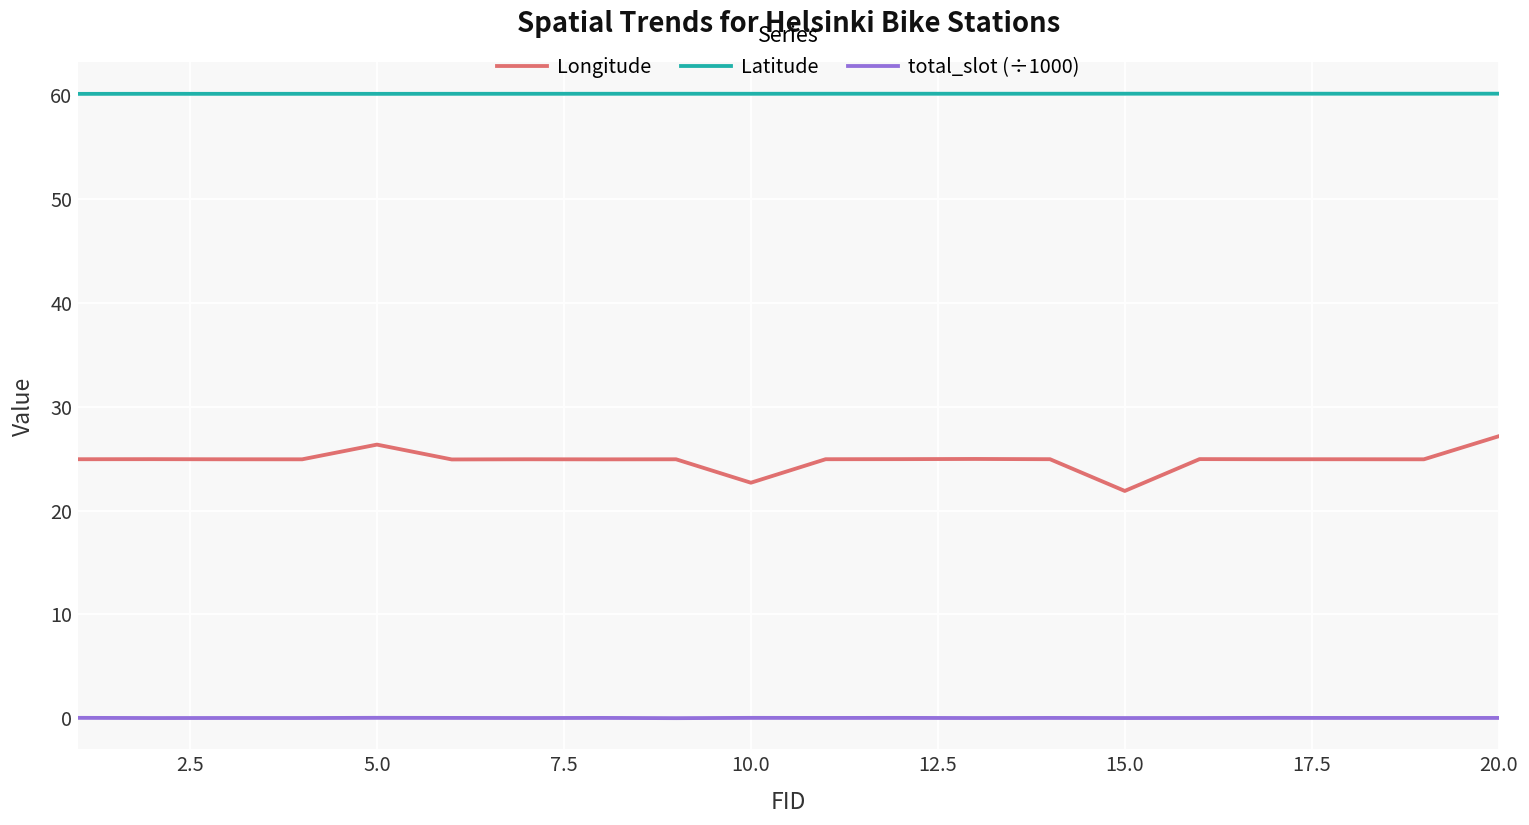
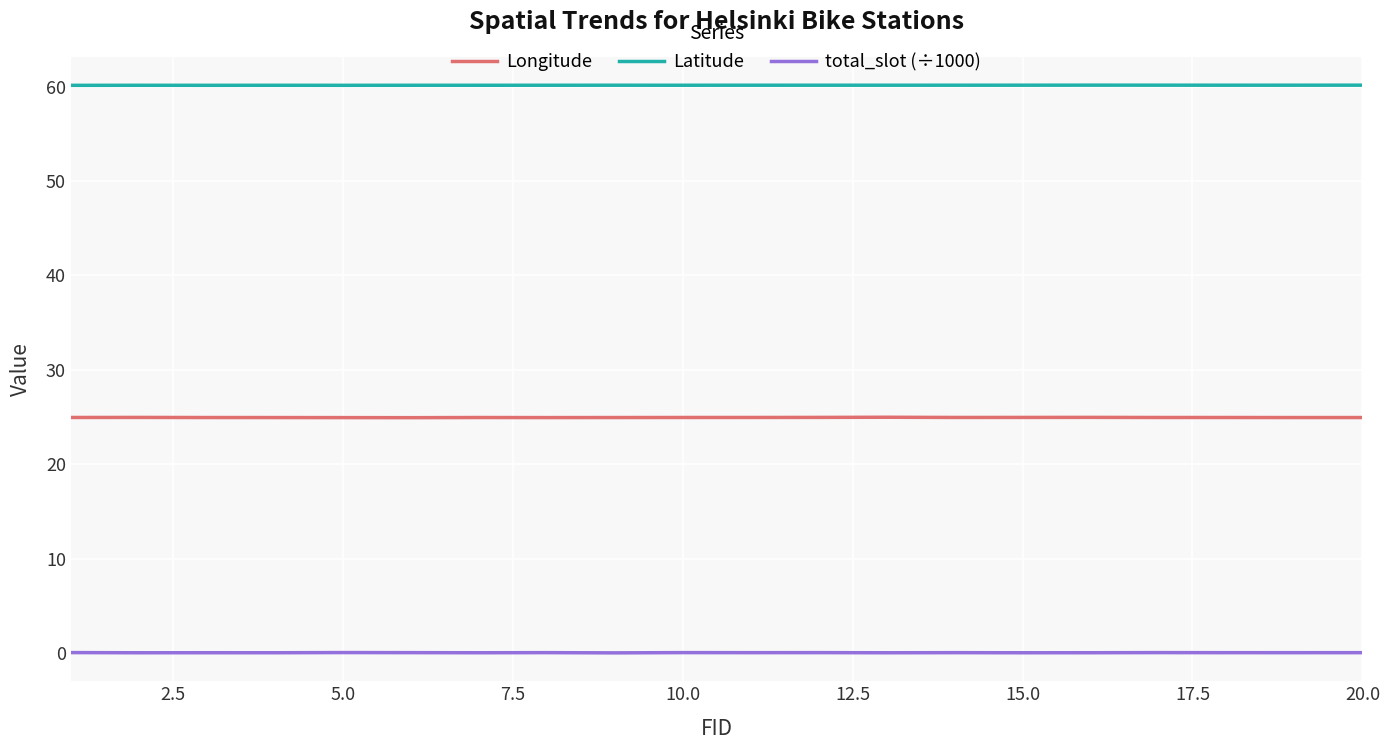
Longitude, 5.0: 26 -> 25
Longitude, 10.0: 23 -> 25
Longitude, 15.0: 22 -> 25
Longitude, 20.0: 27 -> 25
